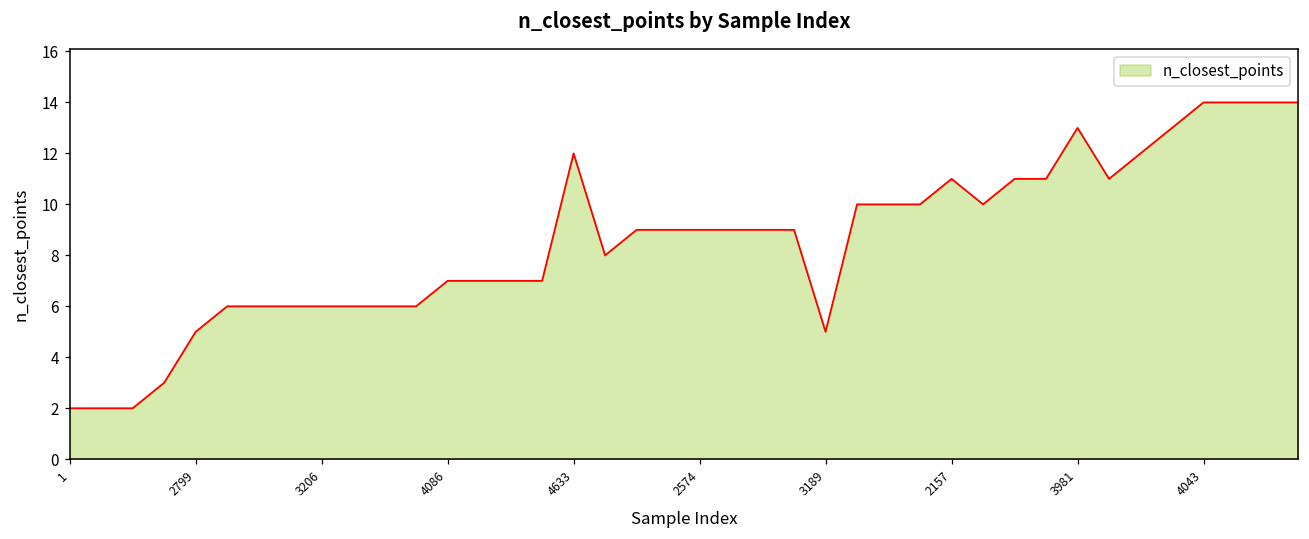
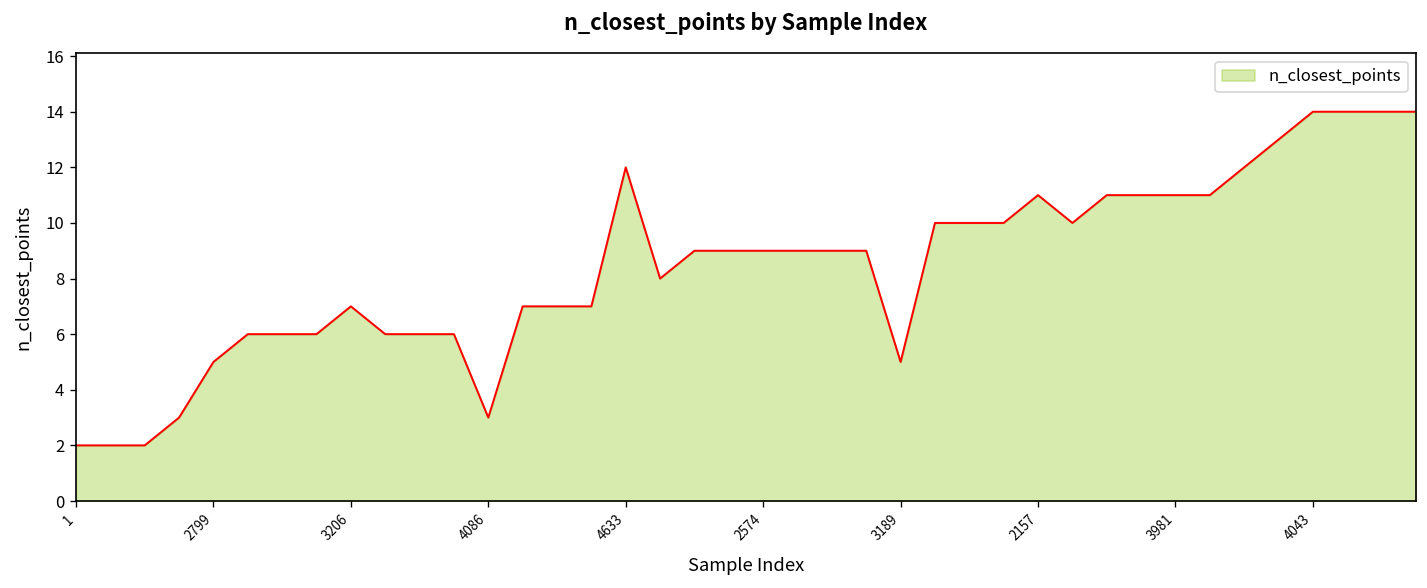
3206: 6 -> 7
4086: 7 -> 3
3981: 13 -> 11
